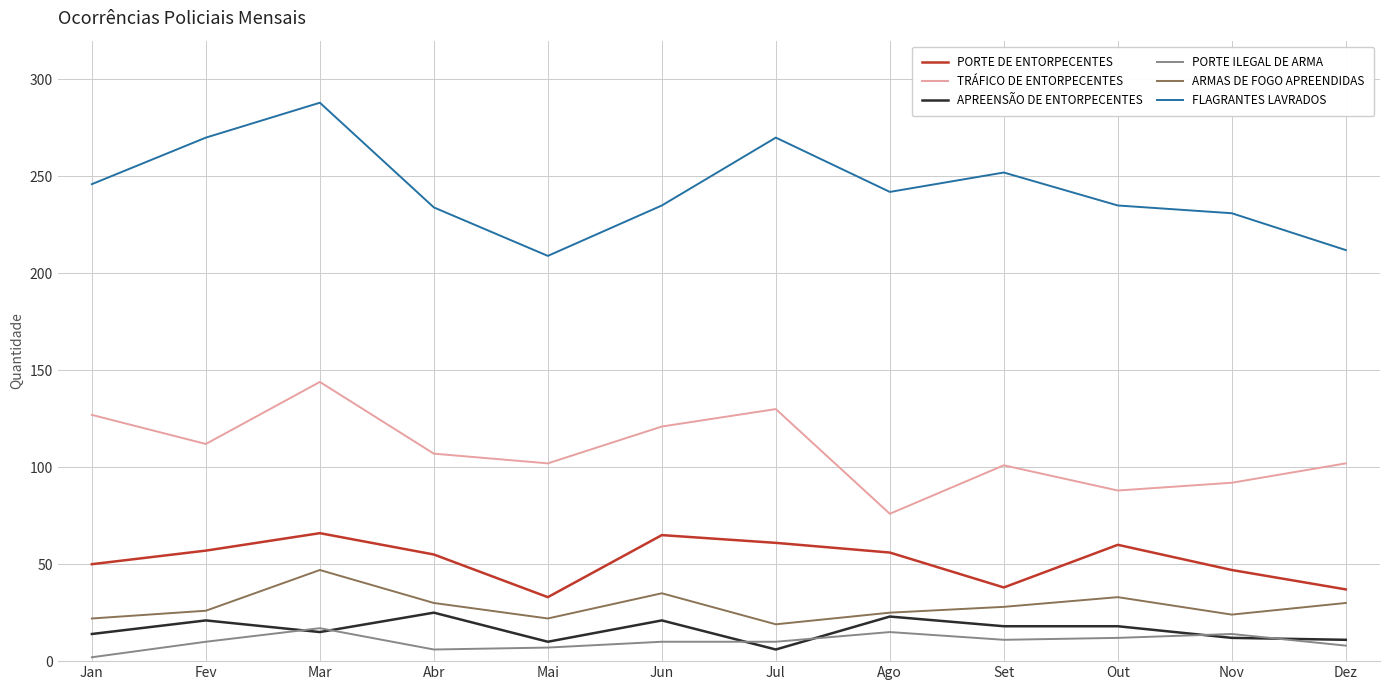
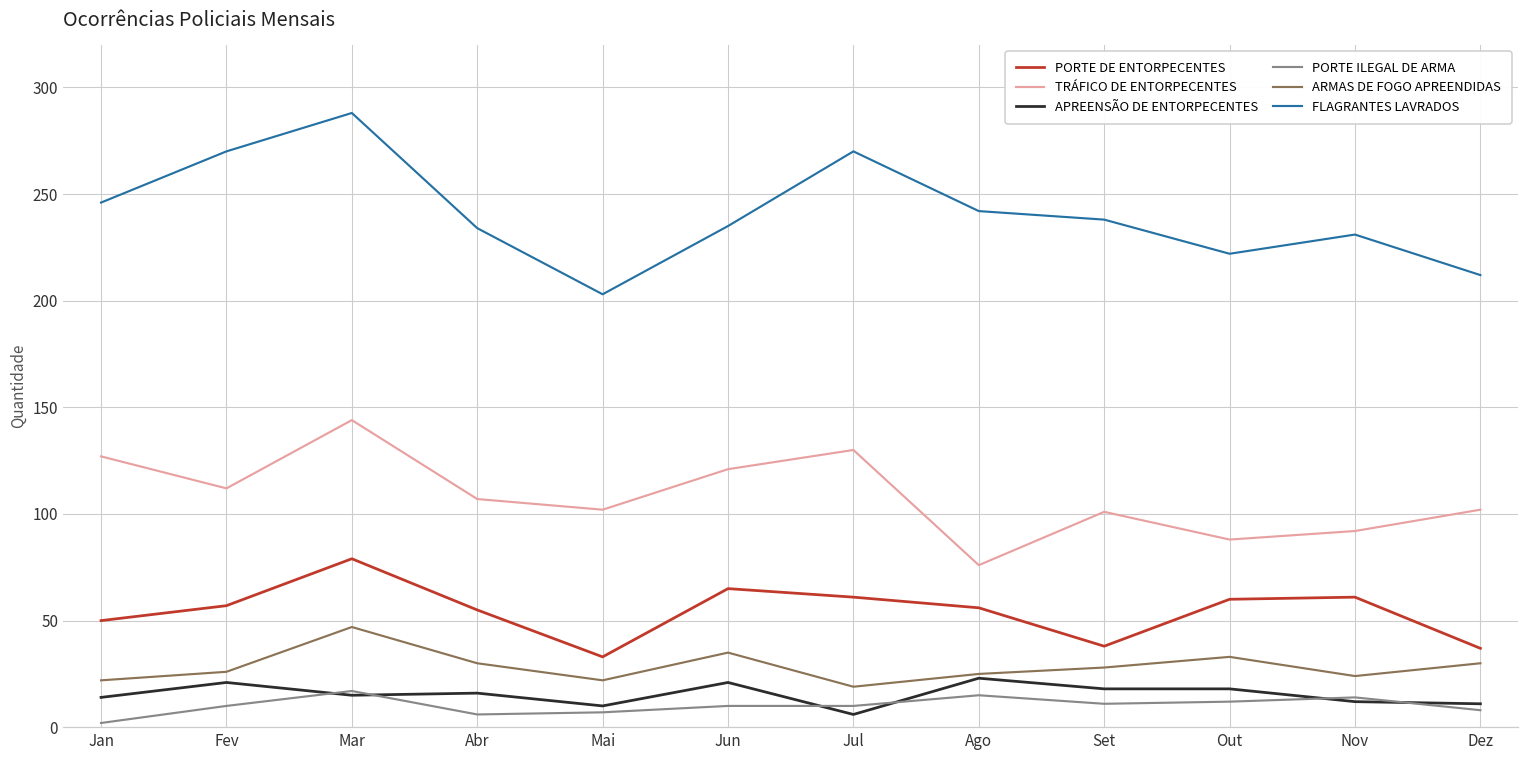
PORTE DE ENTORPECENTES, Mar: 66 -> 79
APREENSÃO DE ENTORPECENTES, Abr: 25 -> 16
FLAGRANTES LAVRADOS, Mai: 209 -> 203
FLAGRANTES LAVRADOS, Set: 252 -> 238
FLAGRANTES LAVRADOS, Out: 235 -> 222
PORTE DE ENTORPECENTES, Nov: 47 -> 61
